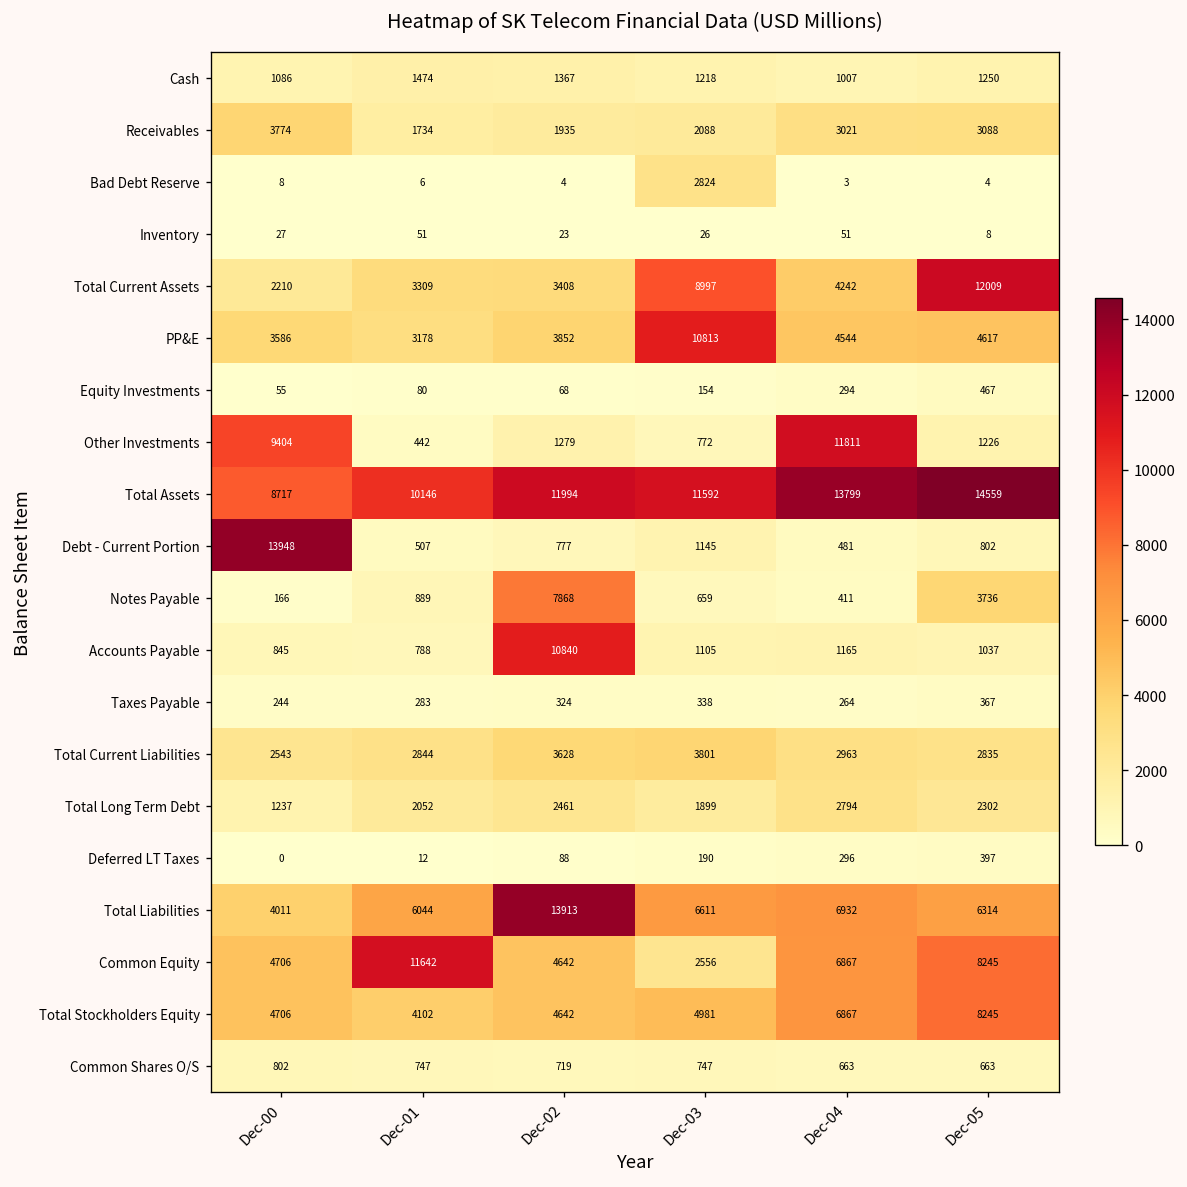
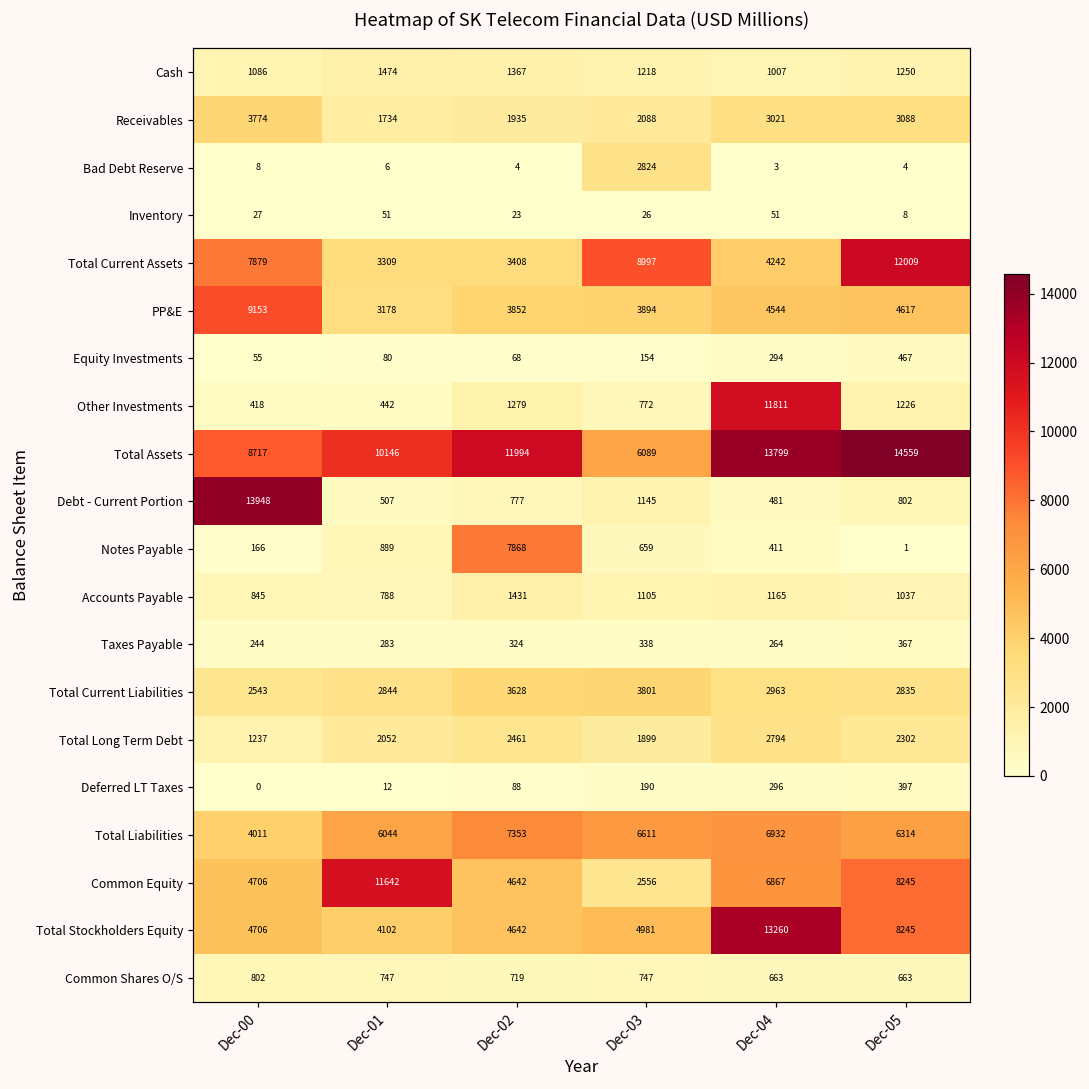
Total Current Assets, Dec-00: 2210 -> 7879
PP&E, Dec-00: 3586 -> 9153
PP&E, Dec-03: 10813 -> 3894
Other Investments, Dec-00: 9404 -> 418
Total Assets, Dec-03: 11592 -> 6089
Notes Payable, Dec-05: 3736 -> 1
Accounts Payable, Dec-02: 10840 -> 1431
Total Liabilities, Dec-02: 13913 -> 7353
Total Stockholders Equity, Dec-04: 6867 -> 13260
